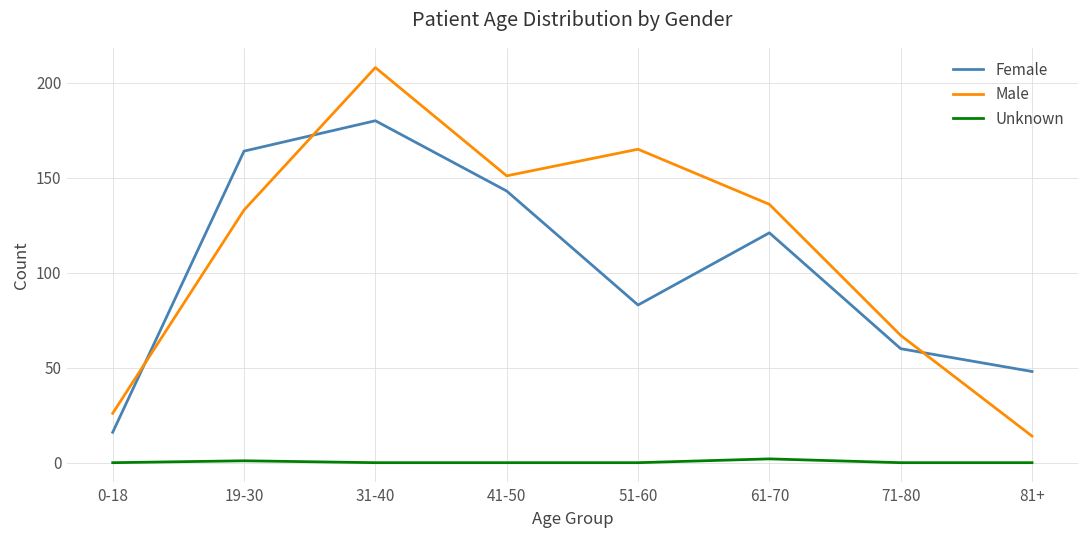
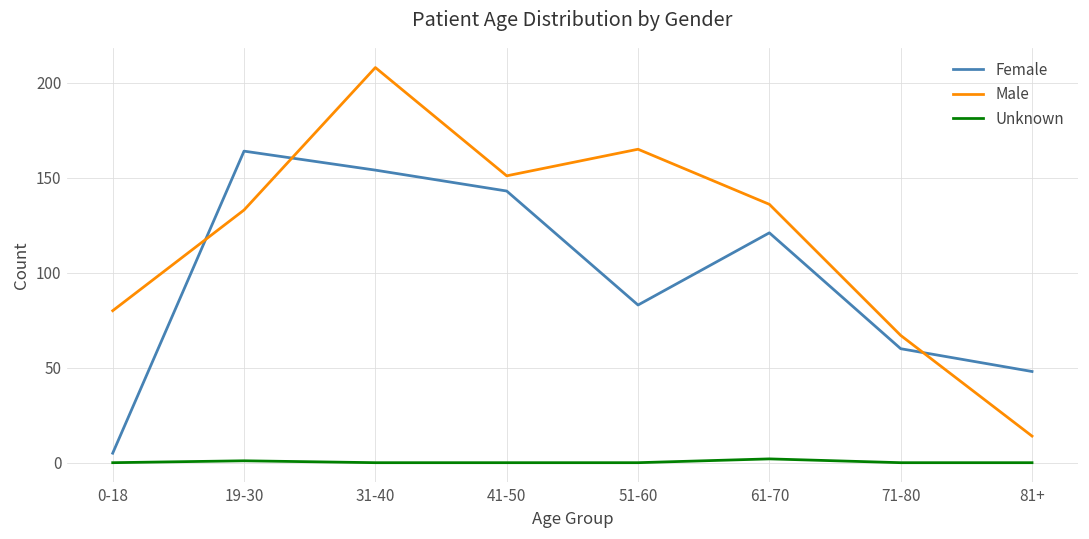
Female, 0-18: 16 -> 5
Male, 0-18: 26 -> 80
Female, 31-40: 180 -> 154
